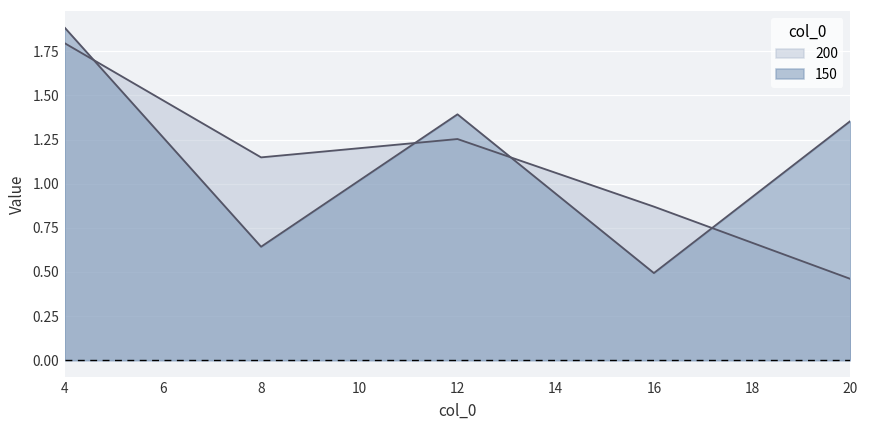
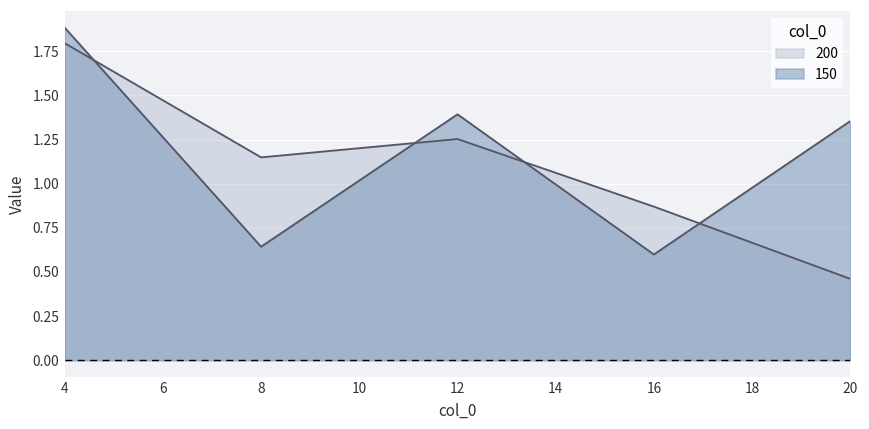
150, 16: 0.49 -> 0.60
